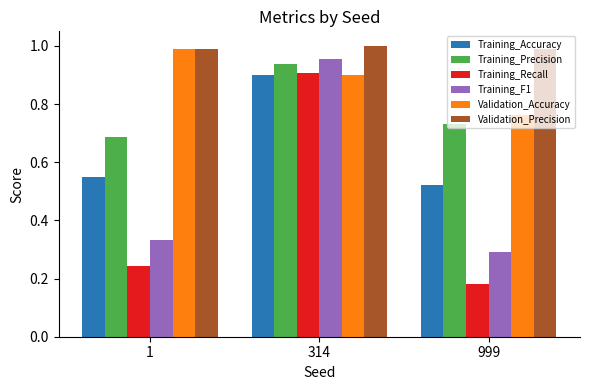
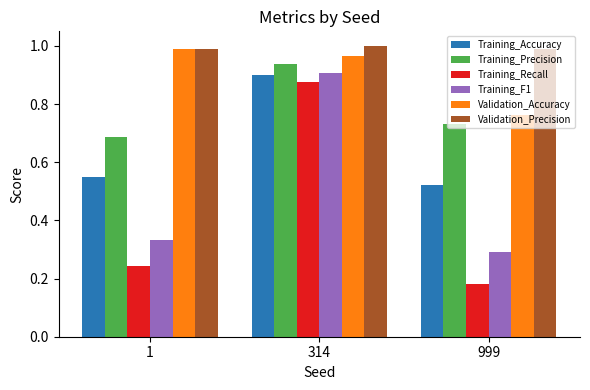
Training_Recall, 314: 0.91 -> 0.88
Training_F1, 314: 0.95 -> 0.91
Validation_Accuracy, 314: 0.90 -> 0.96
